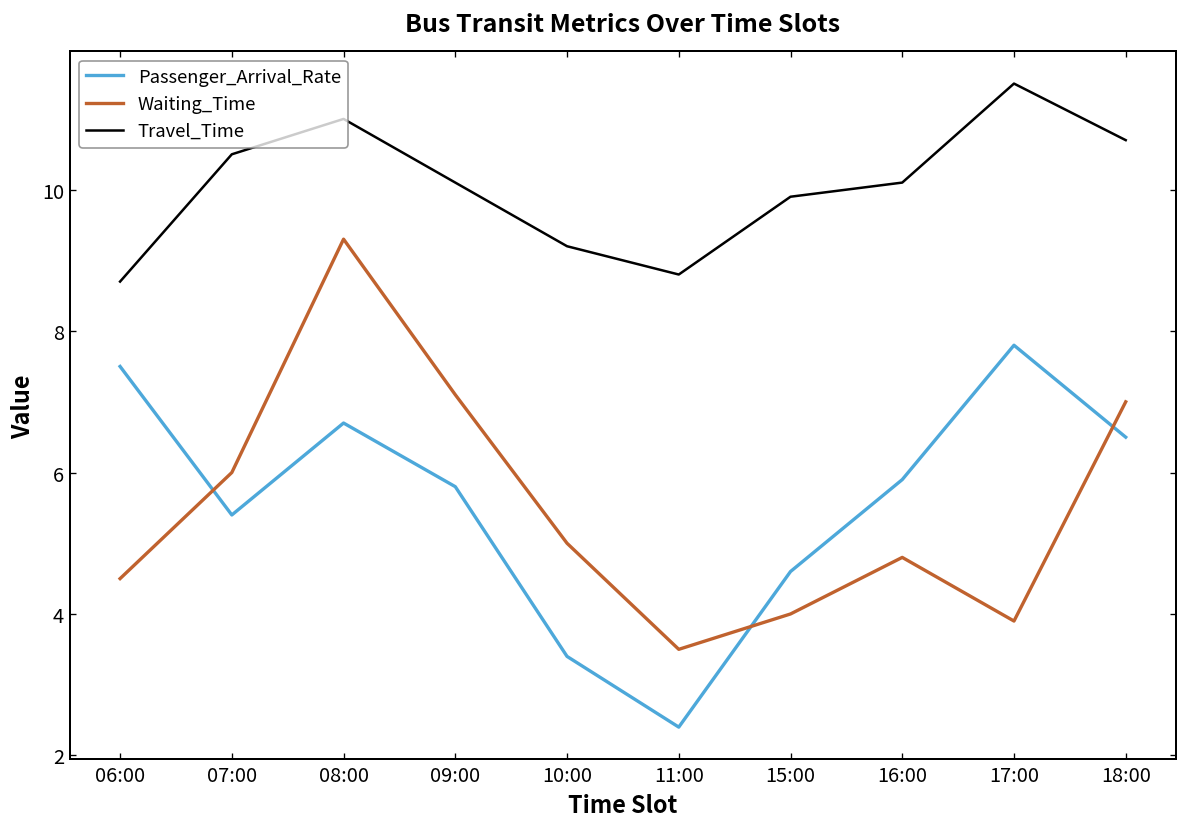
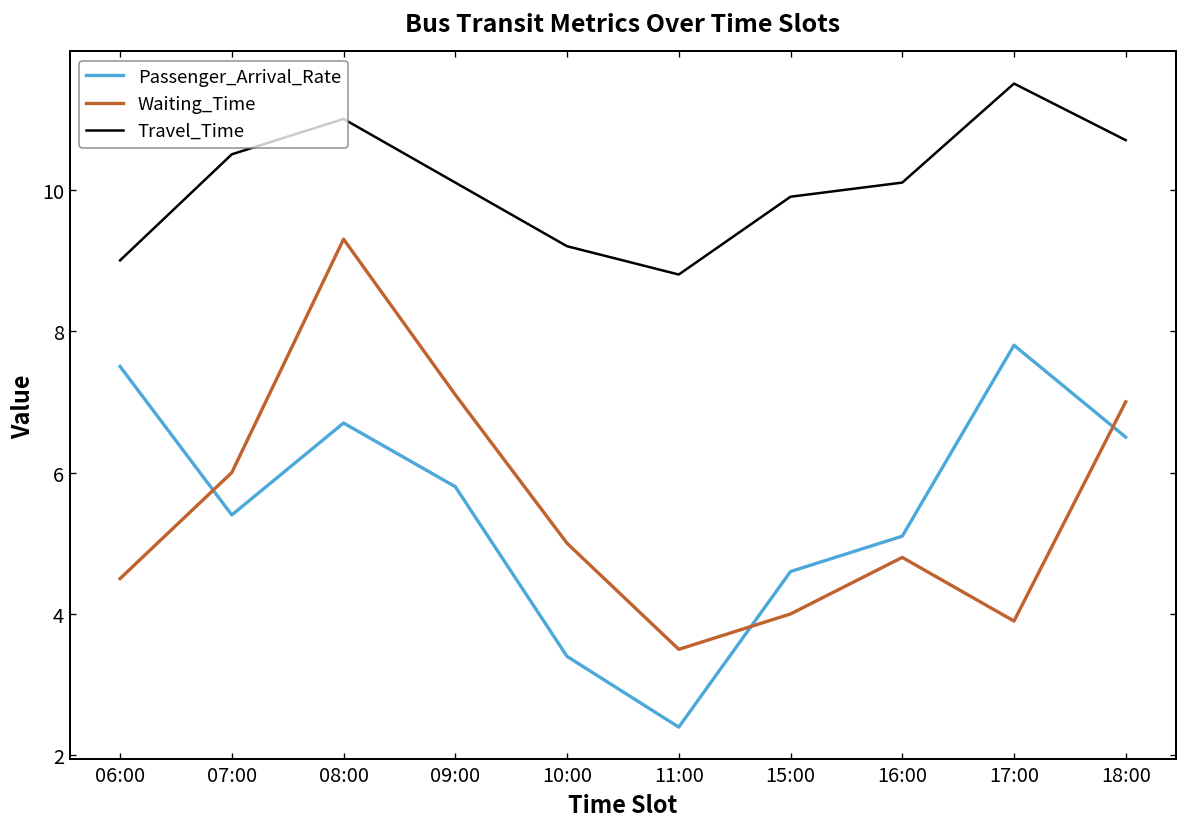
Travel_Time, 06:00: 8.7 -> 9.0
Passenger_Arrival_Rate, 16:00: 5.9 -> 5.1
